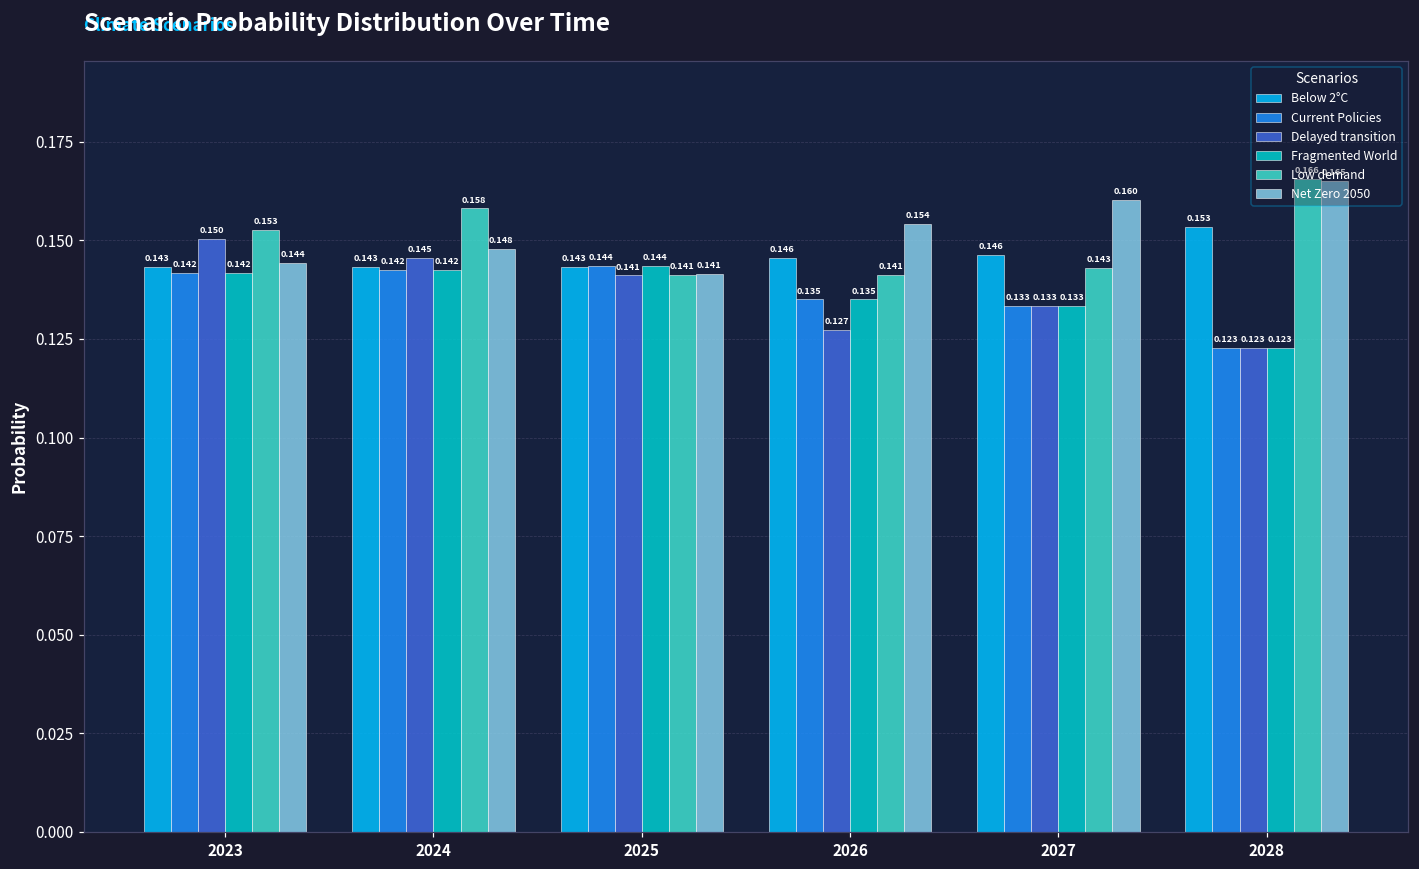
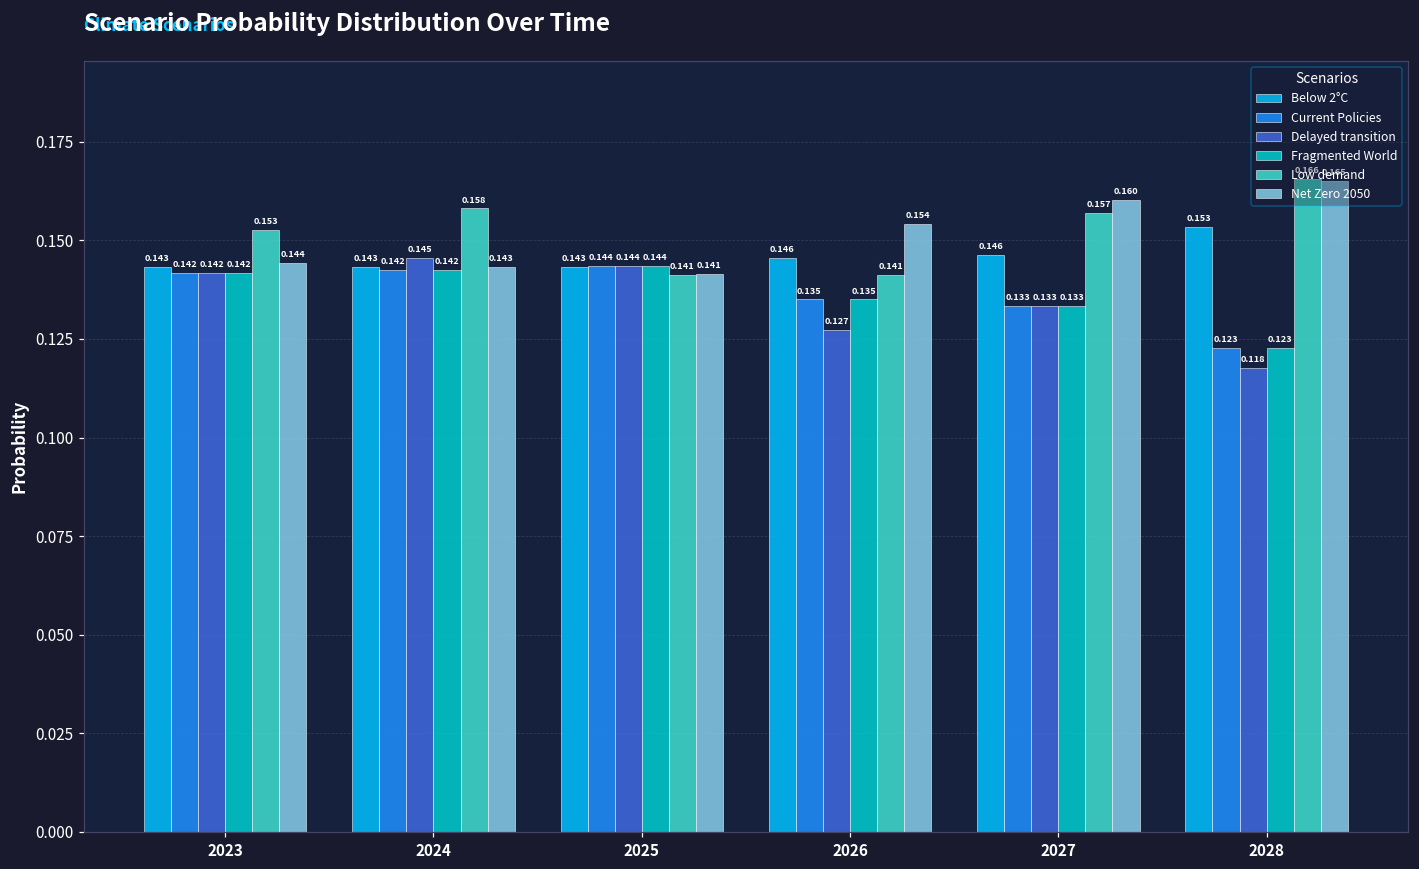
Delayed transition, 2023: 0.150 -> 0.142
Net Zero 2050, 2024: 0.148 -> 0.143
Delayed transition, 2025: 0.141 -> 0.144
Low demand, 2027: 0.143 -> 0.157
Delayed transition, 2028: 0.123 -> 0.118
